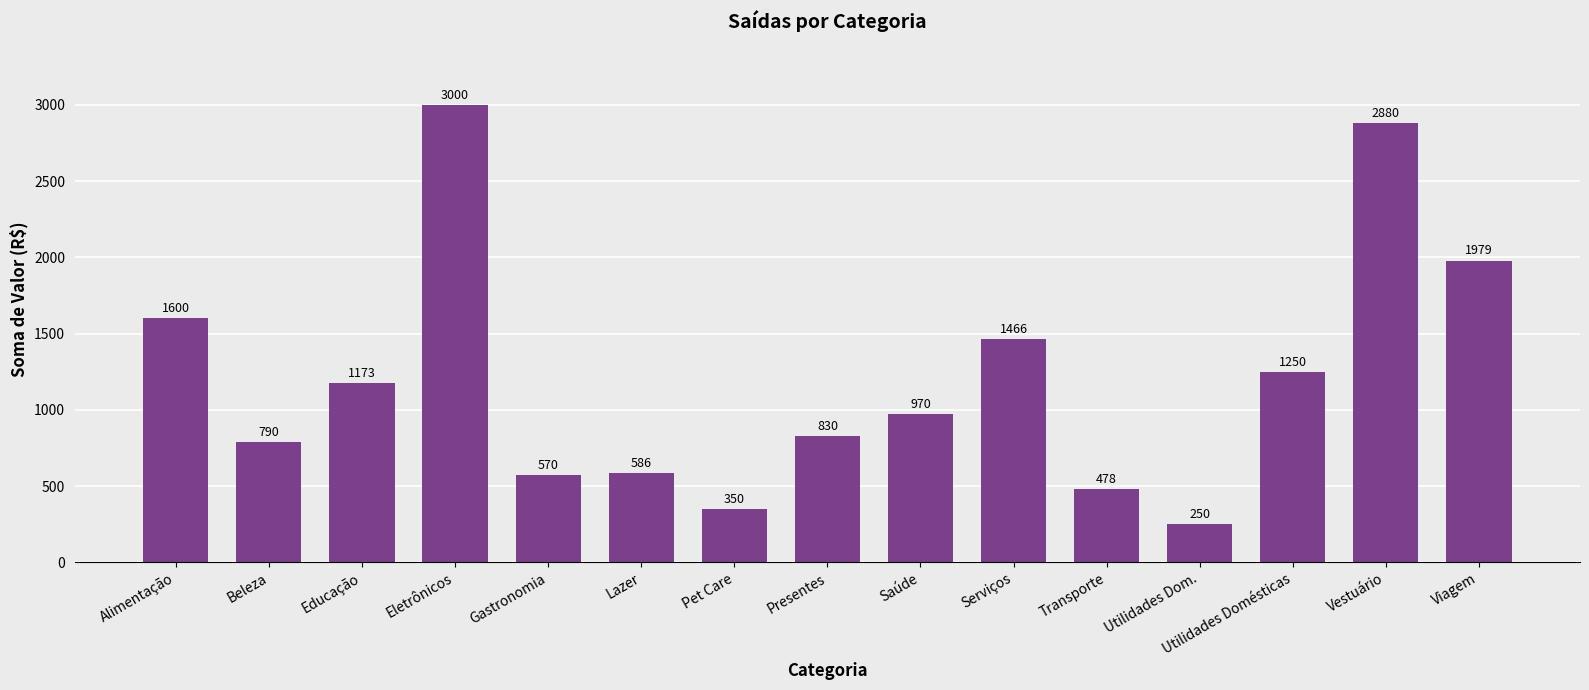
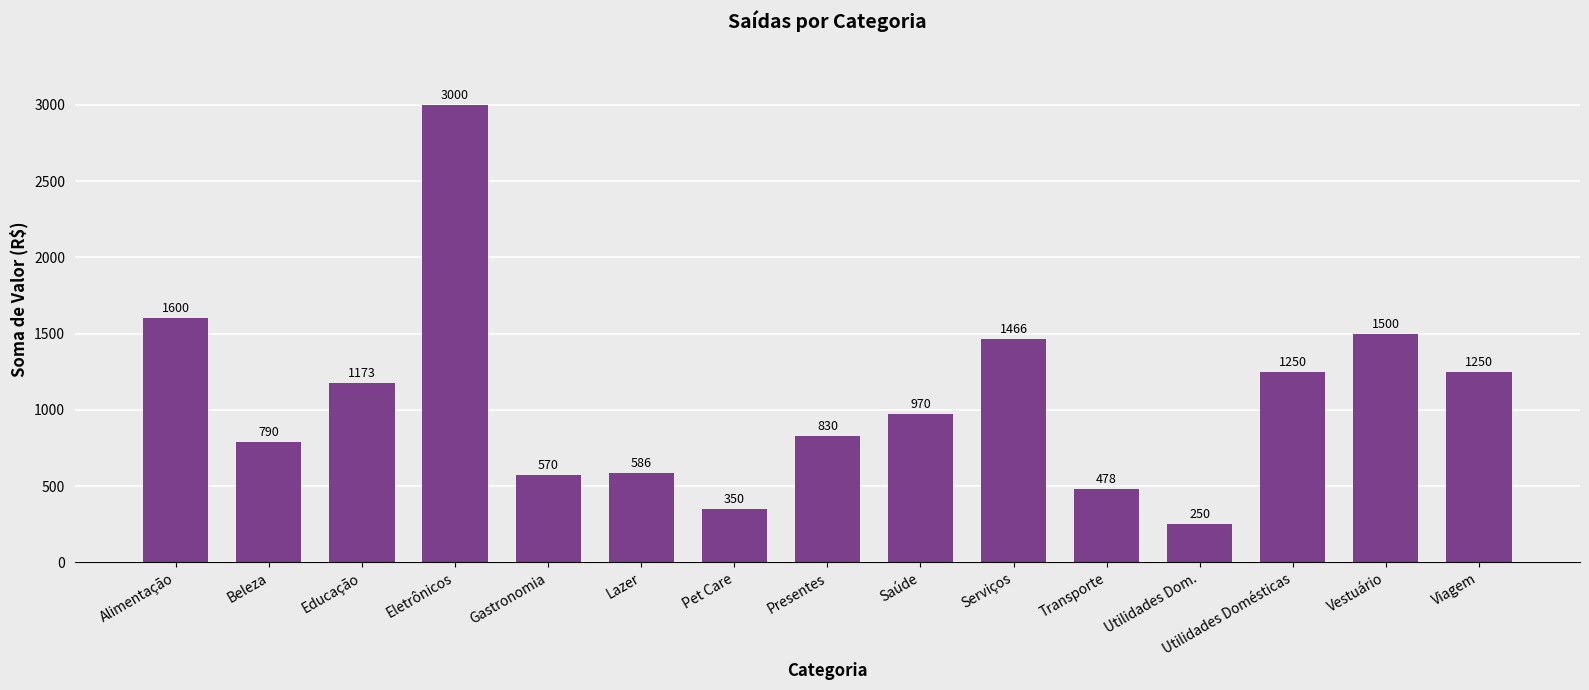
Vestuário: 2880 -> 1500
Viagem: 1979 -> 1250
